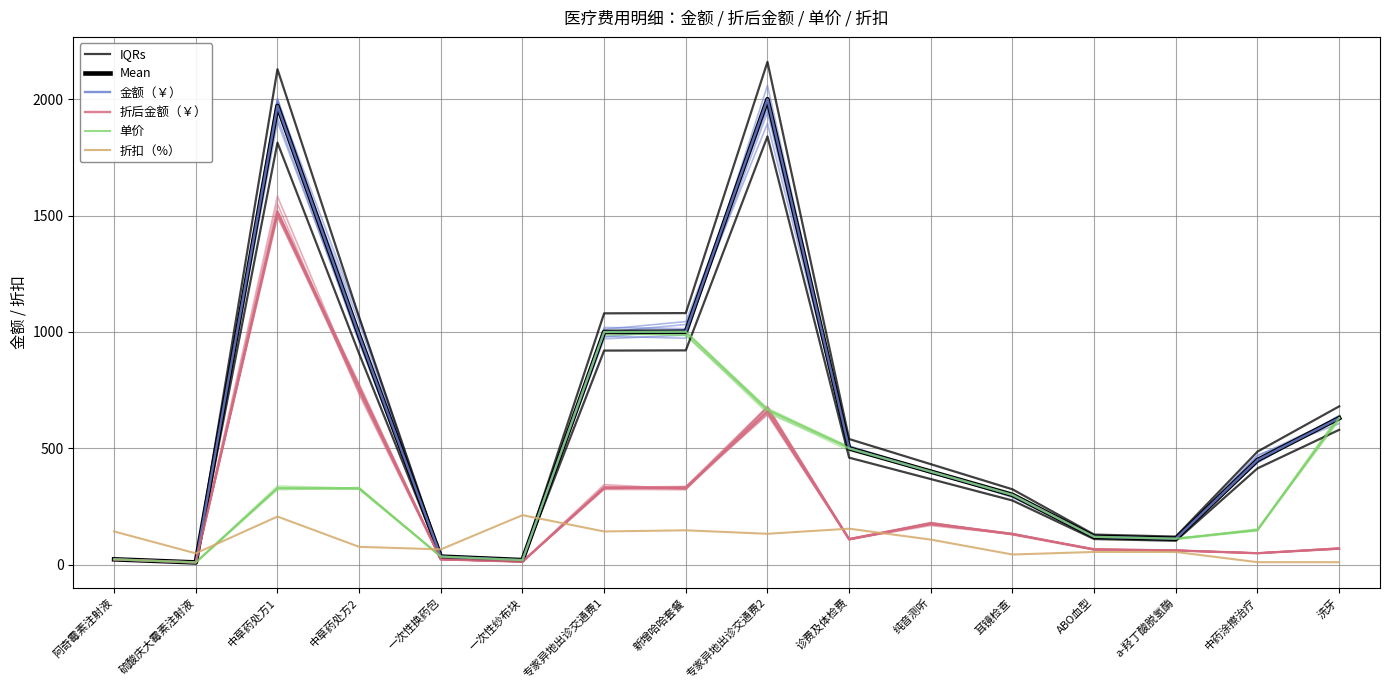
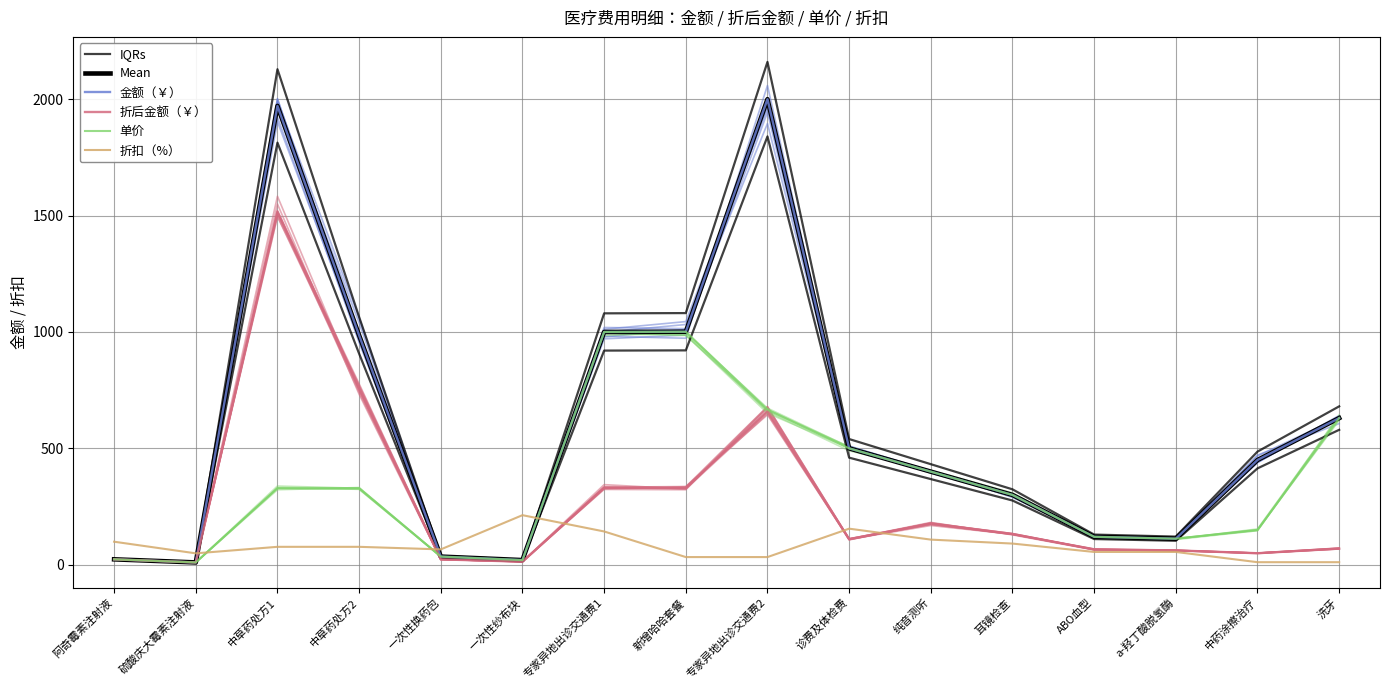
折扣（%）, 阿奇霉素注射液: 140 -> 100
折扣（%）, 中草药处方1: 210 -> 80
折扣（%）, 新增哈哈套餐: 150 -> 30
折扣（%）, 专家异地出诊交通费2: 130 -> 30
折扣（%）, 耳镜检查: 40 -> 90
